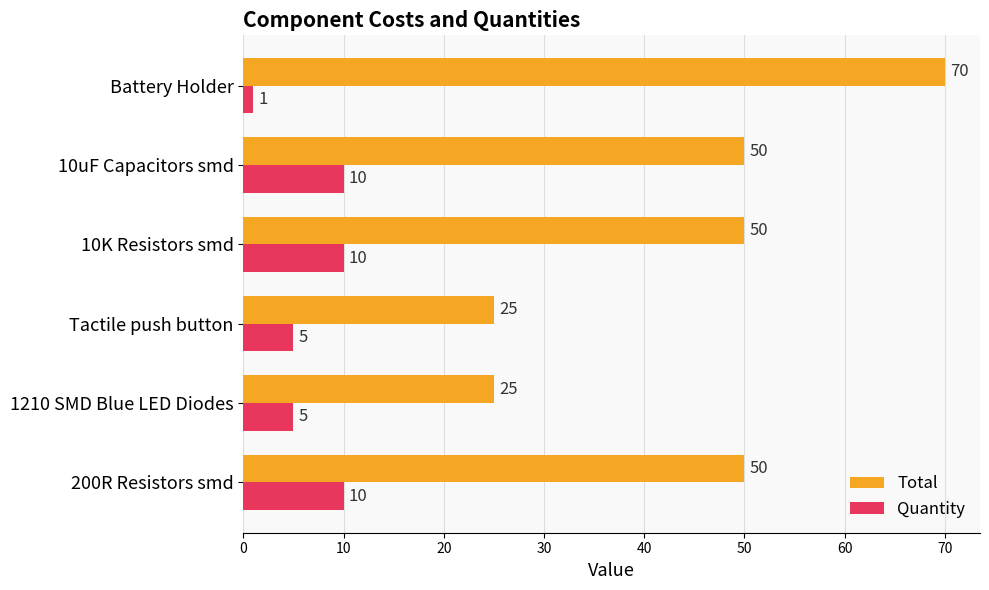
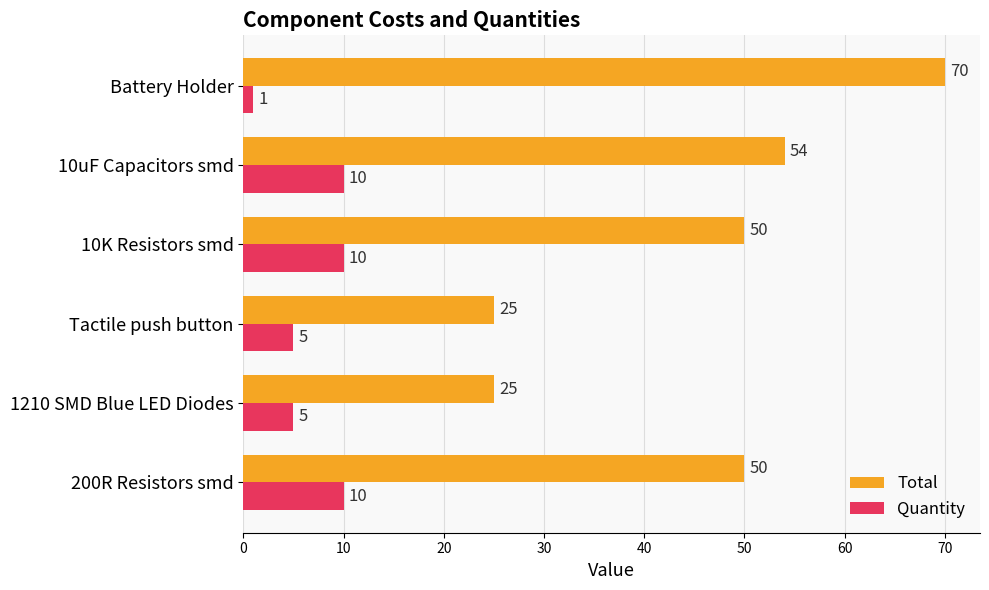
Total, 10uF Capacitors smd: 50 -> 54
